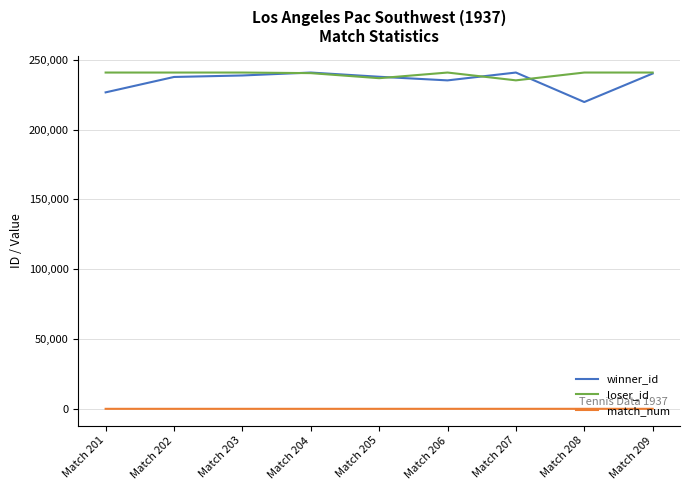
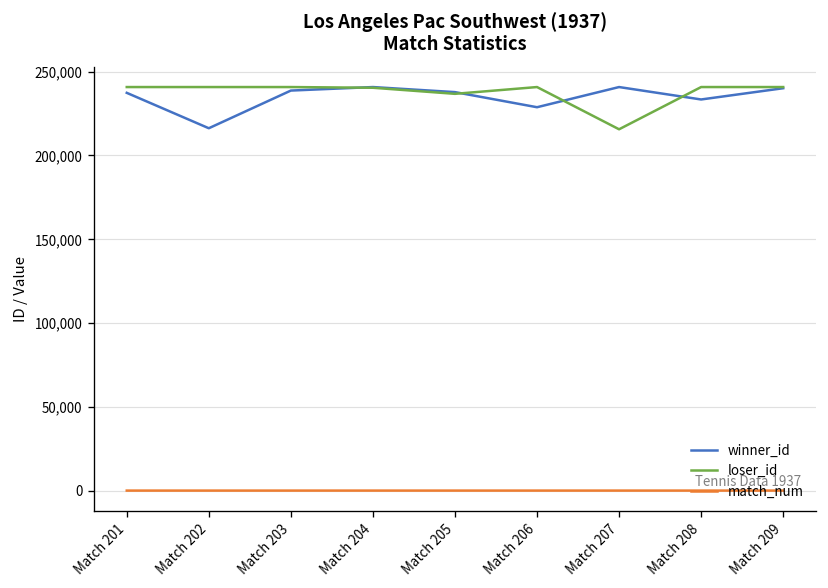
winner_id, Match 201: 227,000 -> 237,000
winner_id, Match 202: 238,000 -> 216,000
winner_id, Match 206: 235,000 -> 229,000
loser_id, Match 207: 235,000 -> 216,000
winner_id, Match 208: 220,000 -> 233,000
